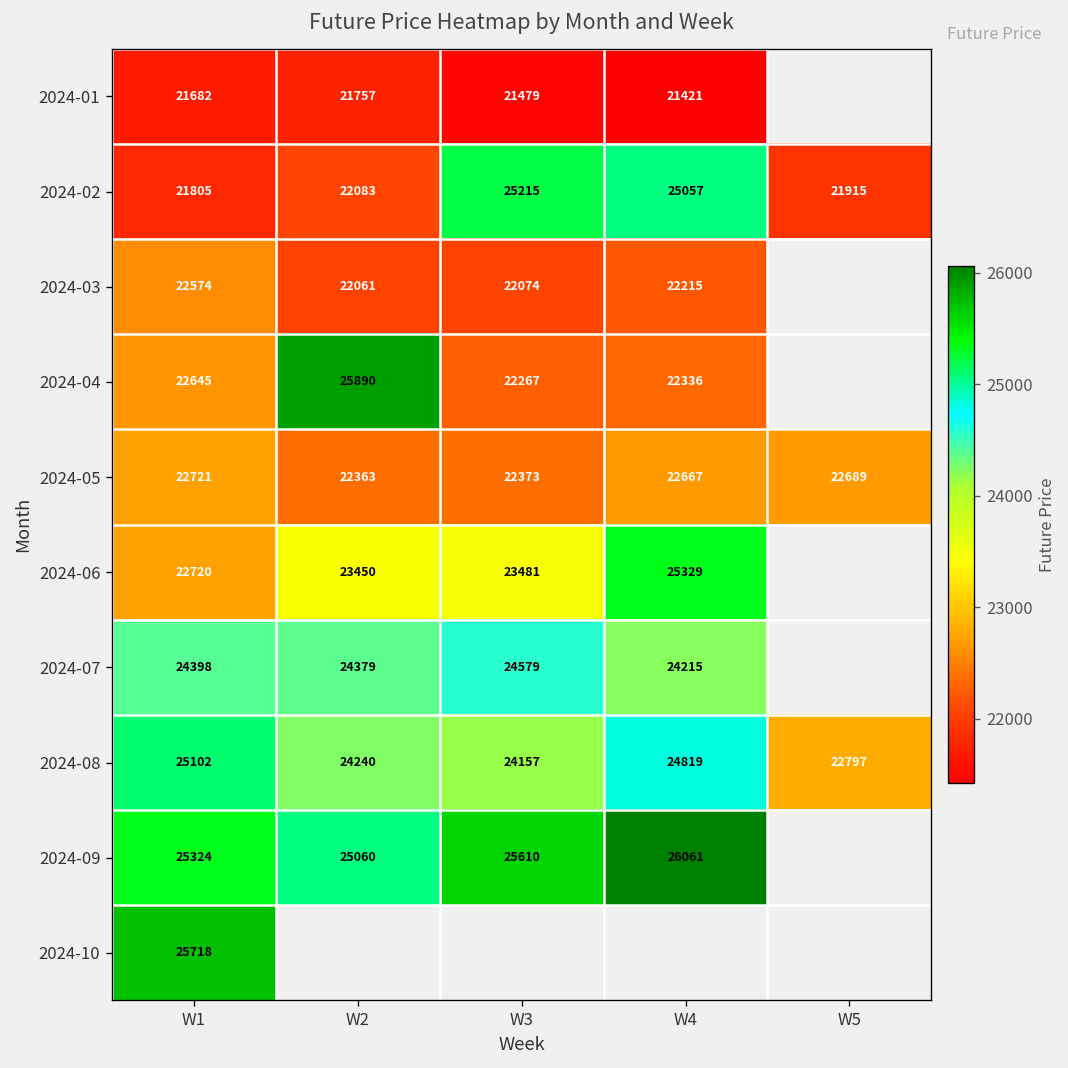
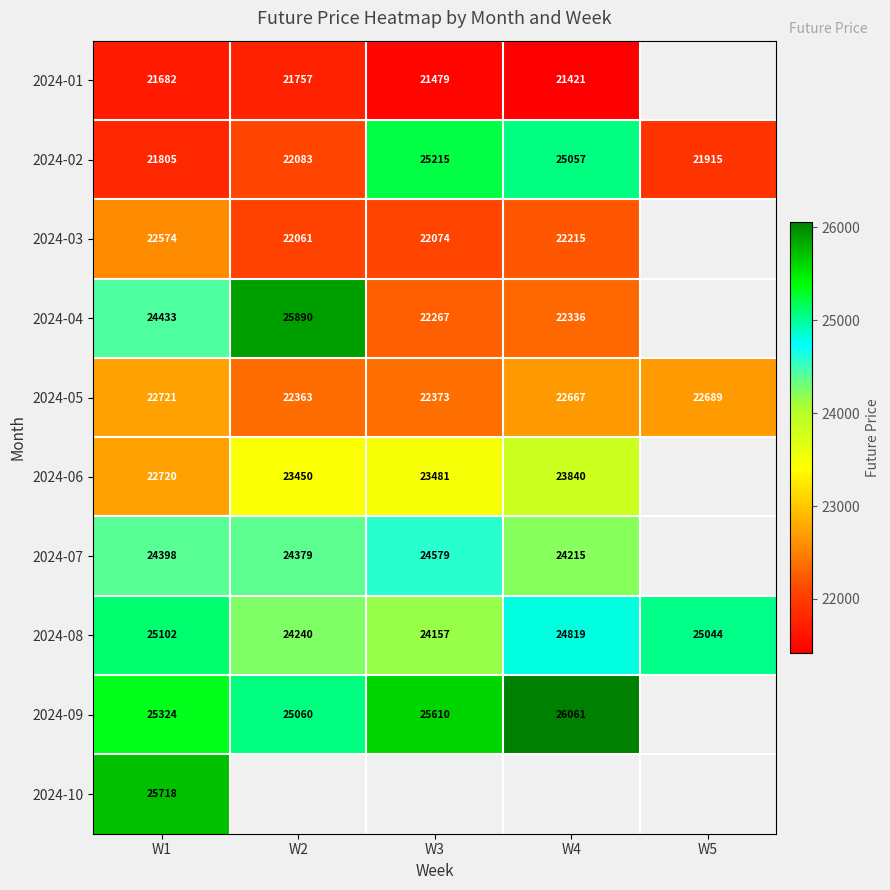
2024-04, W1: 22645 -> 24433
2024-06, W4: 25329 -> 23840
2024-08, W5: 22797 -> 25044
